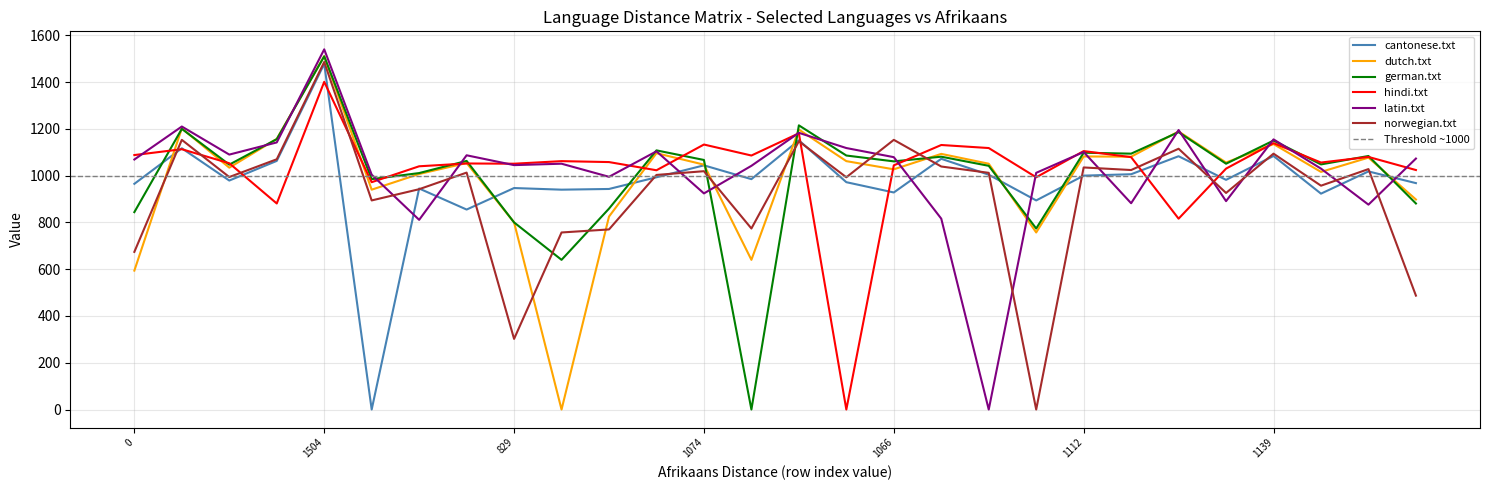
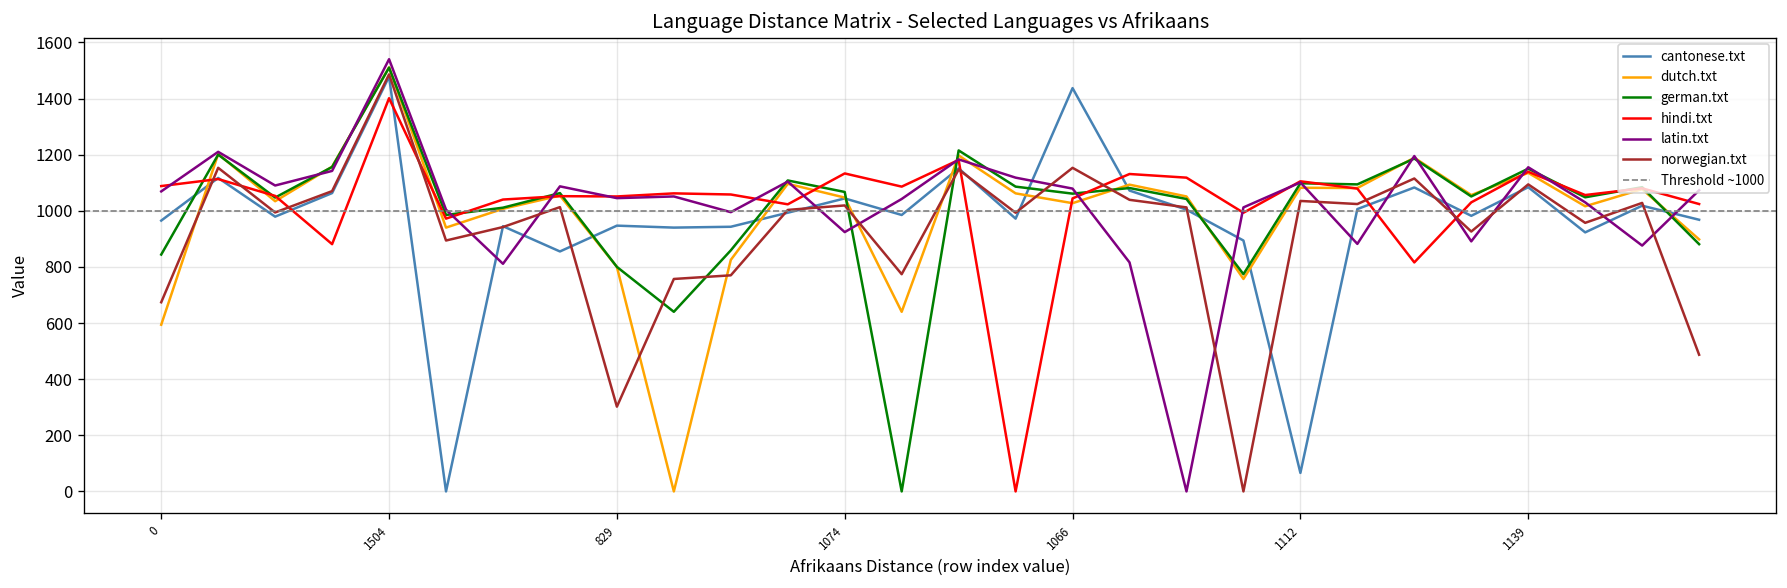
cantonese.txt, 1066: 930 -> 1440
cantonese.txt, 1112: 1000 -> 70
